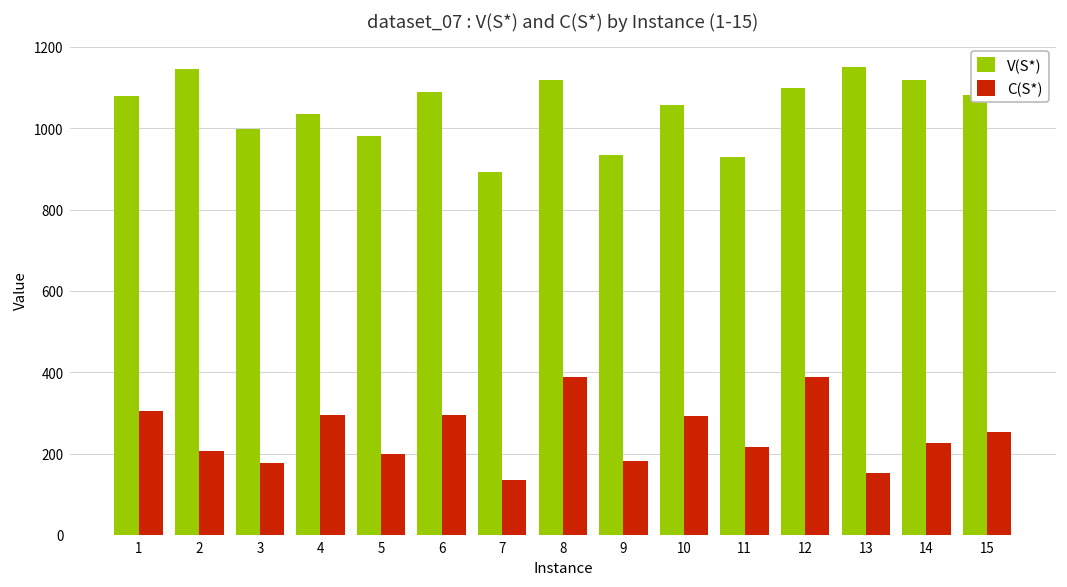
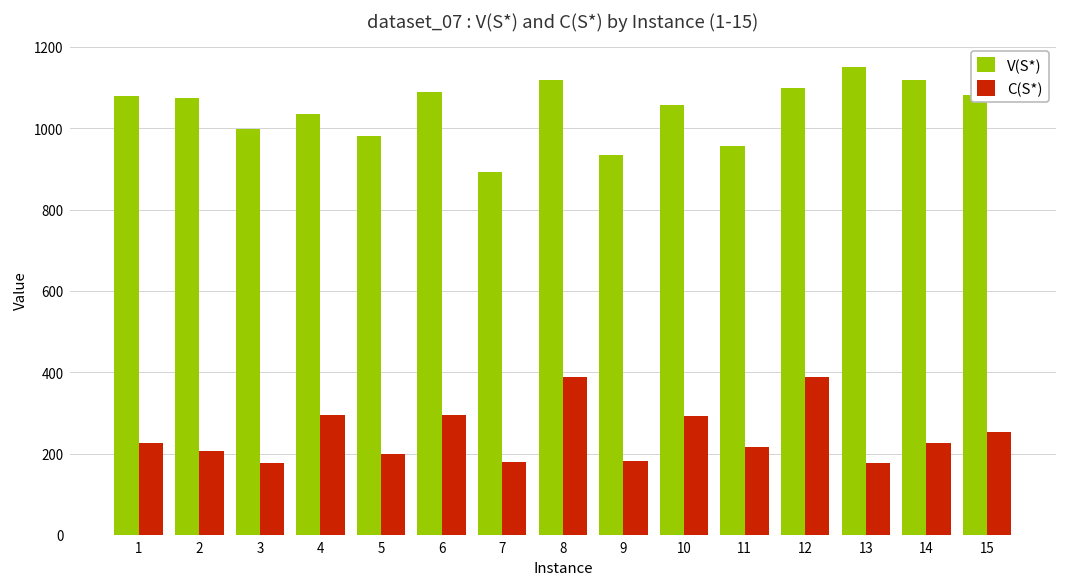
C(S*), 1: 310 -> 230
V(S*), 2: 1150 -> 1070
C(S*), 7: 130 -> 180
V(S*), 11: 930 -> 960
C(S*), 13: 150 -> 180
